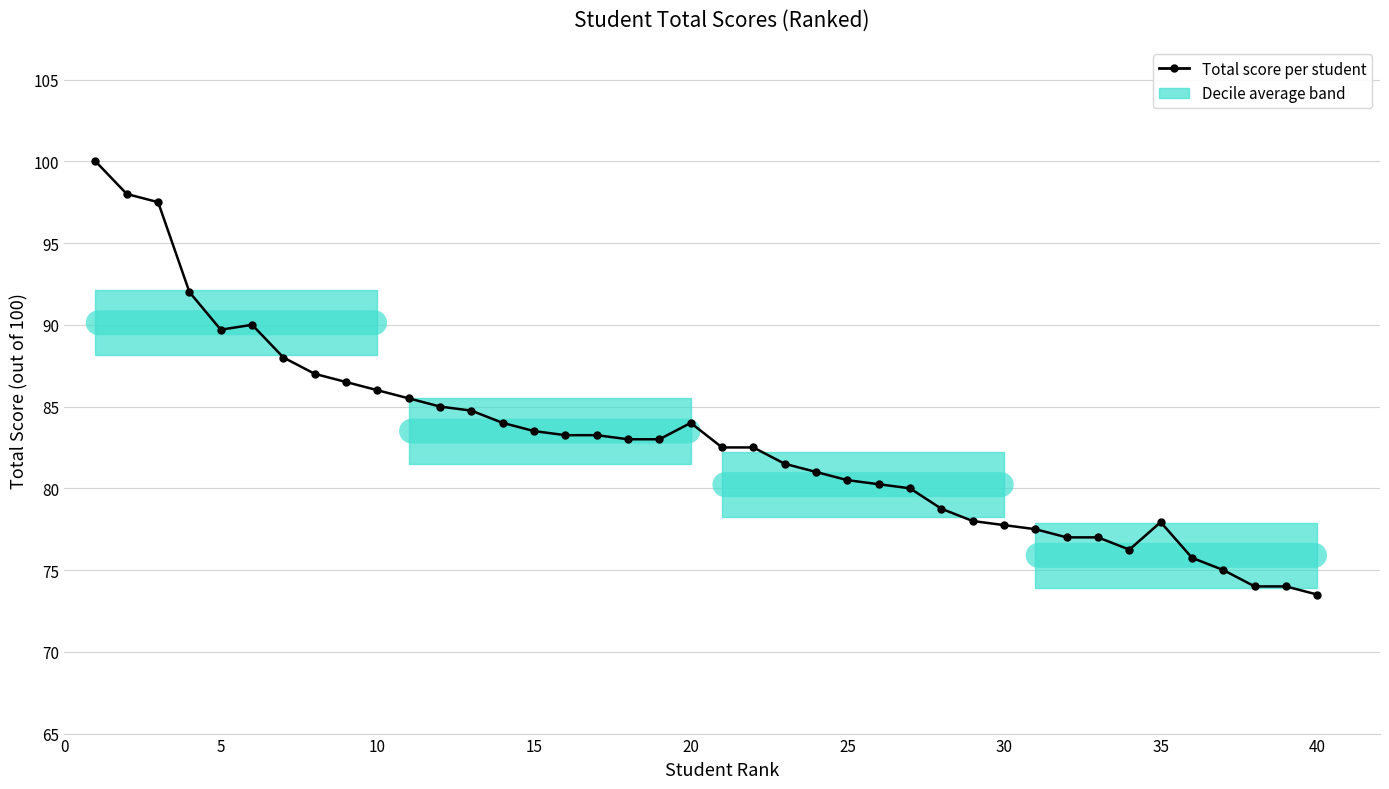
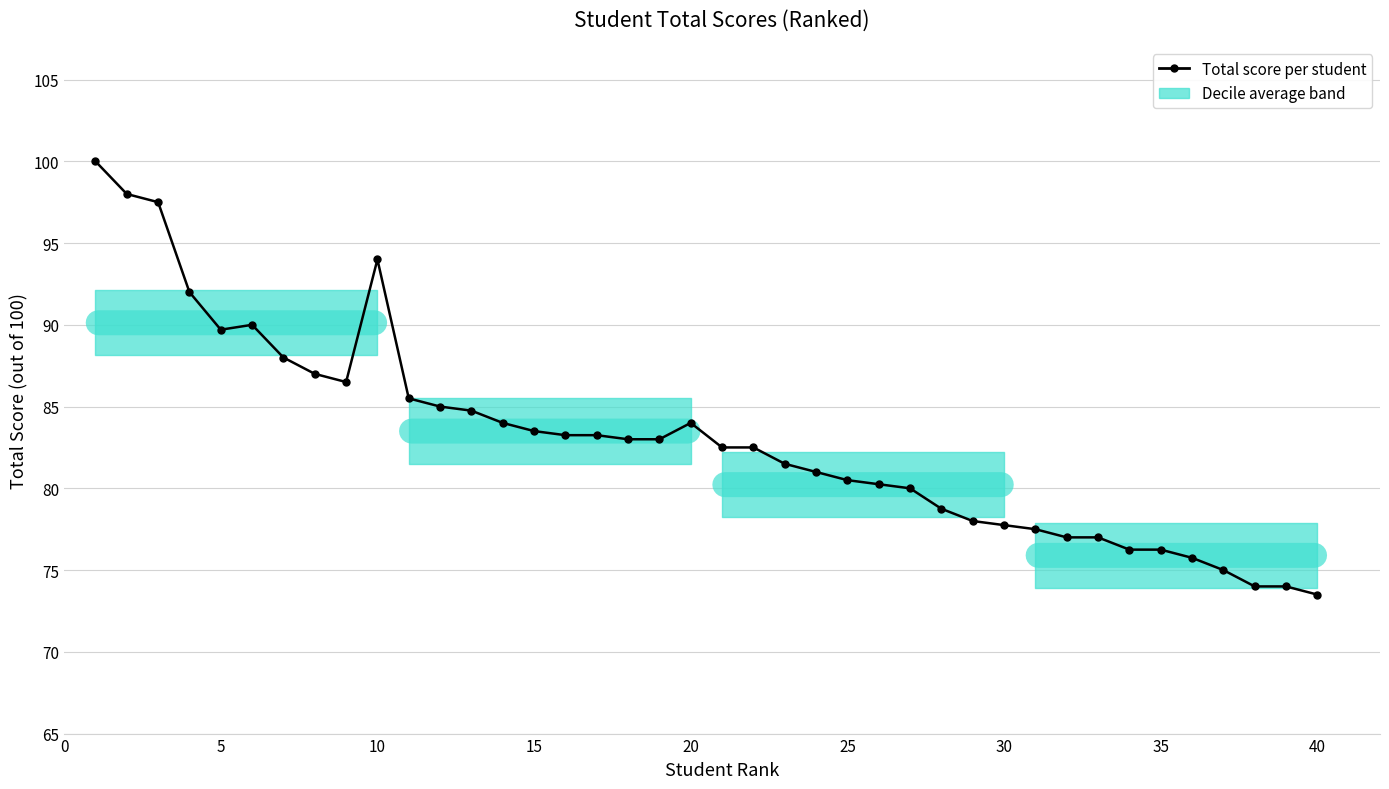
Total score per student, 10: 86 -> 94
Total score per student, 35: 77.9 -> 76.3
